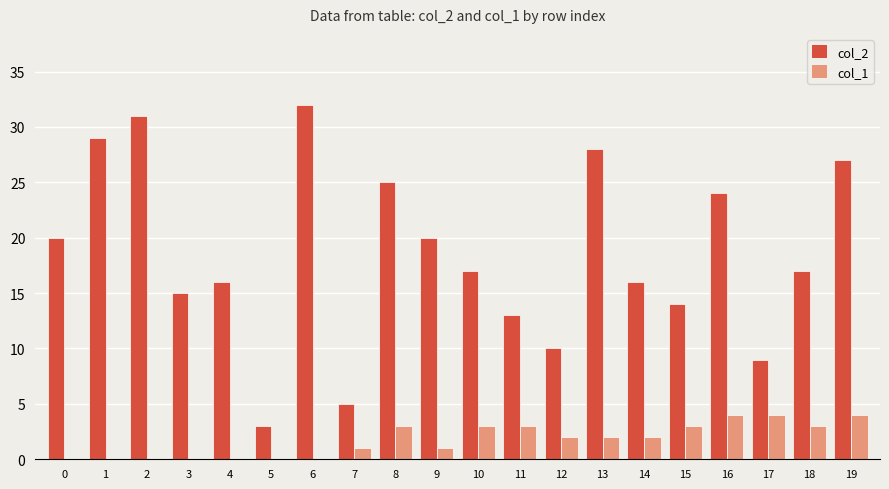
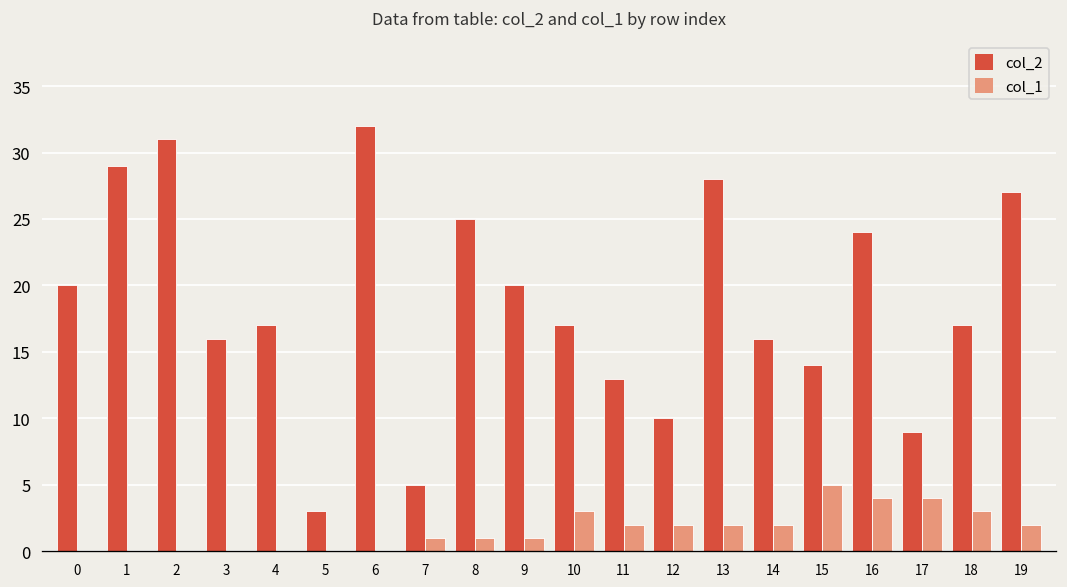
col_2, 3: 15 -> 16
col_2, 4: 16 -> 17
col_1, 8: 3 -> 1
col_1, 11: 3 -> 2
col_1, 15: 3 -> 5
col_1, 19: 4 -> 2
